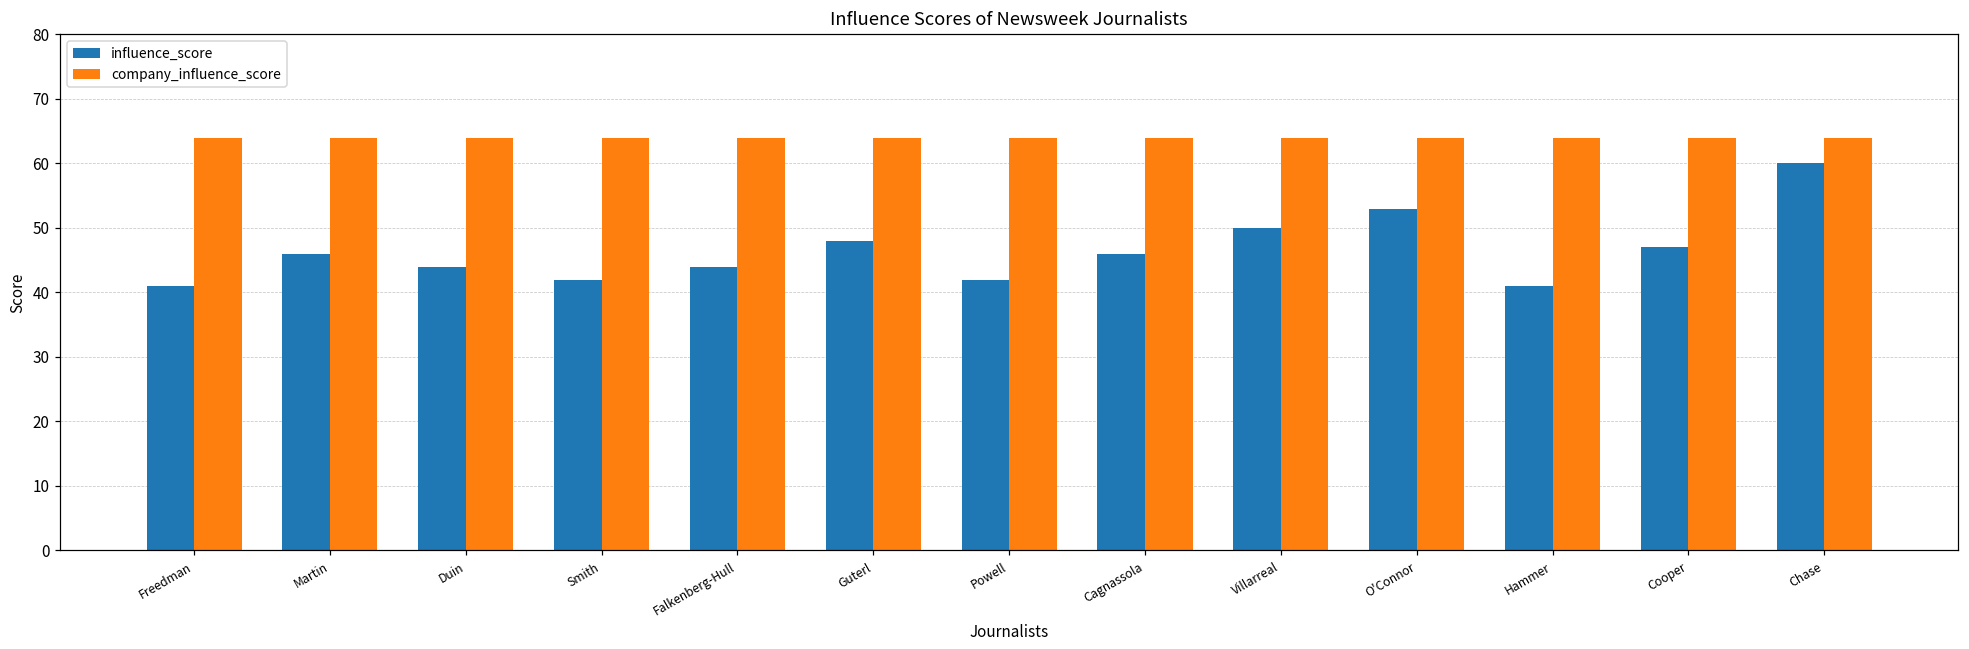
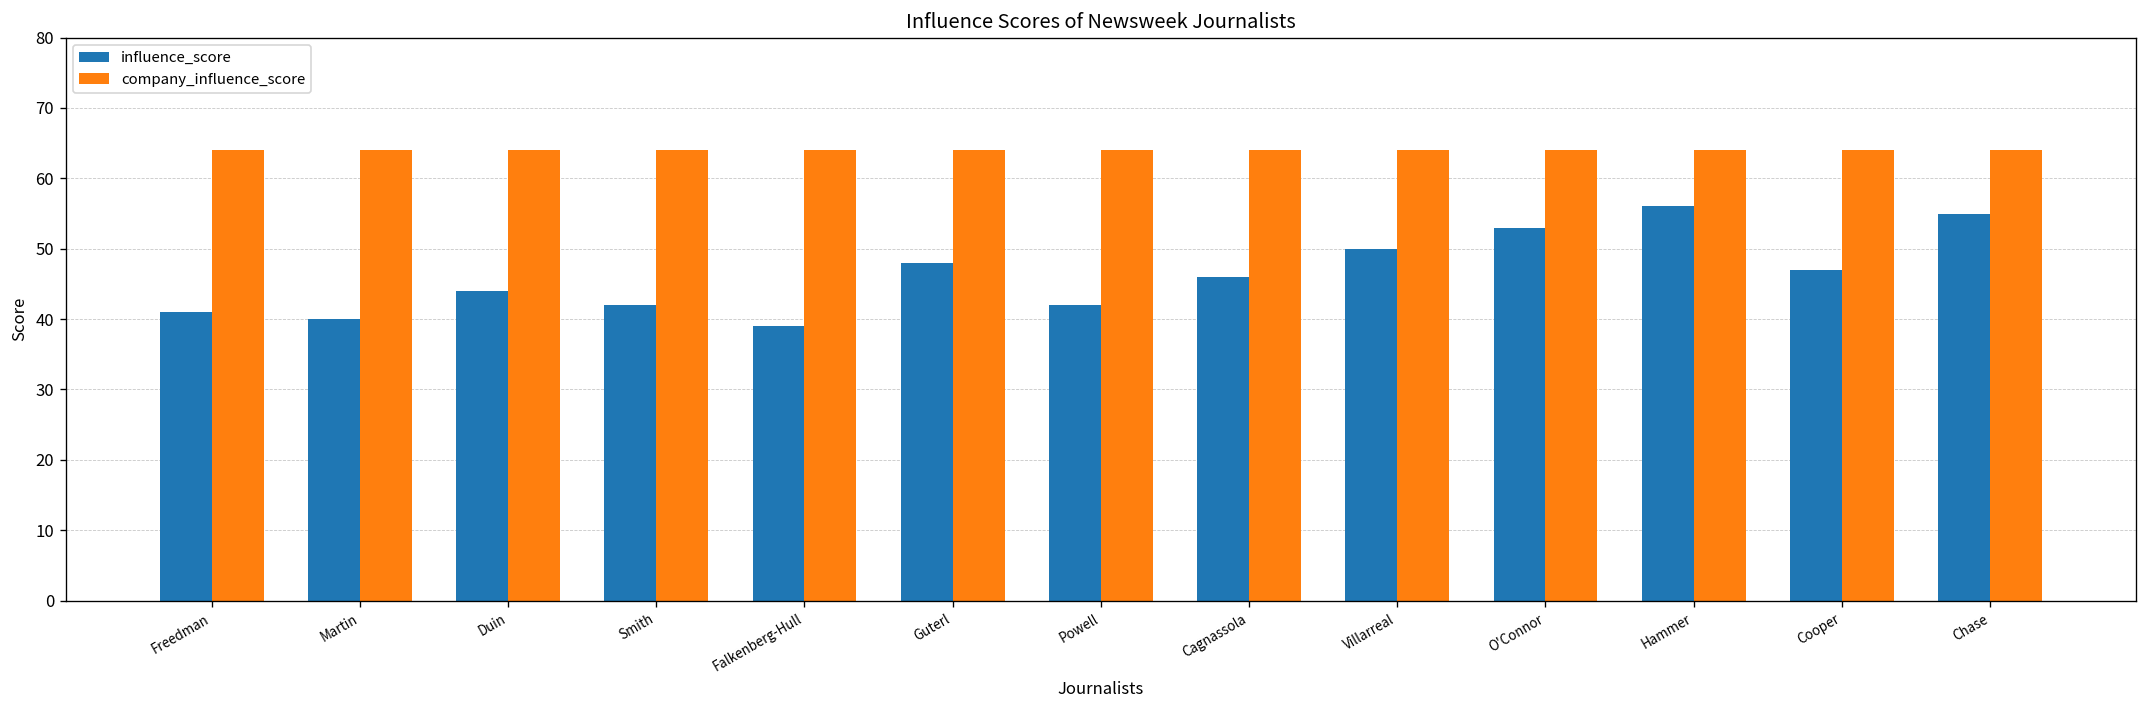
influence_score, Martin: 46 -> 40
influence_score, Falkenberg-Hull: 44 -> 39
influence_score, Hammer: 41 -> 56
influence_score, Chase: 60 -> 55
